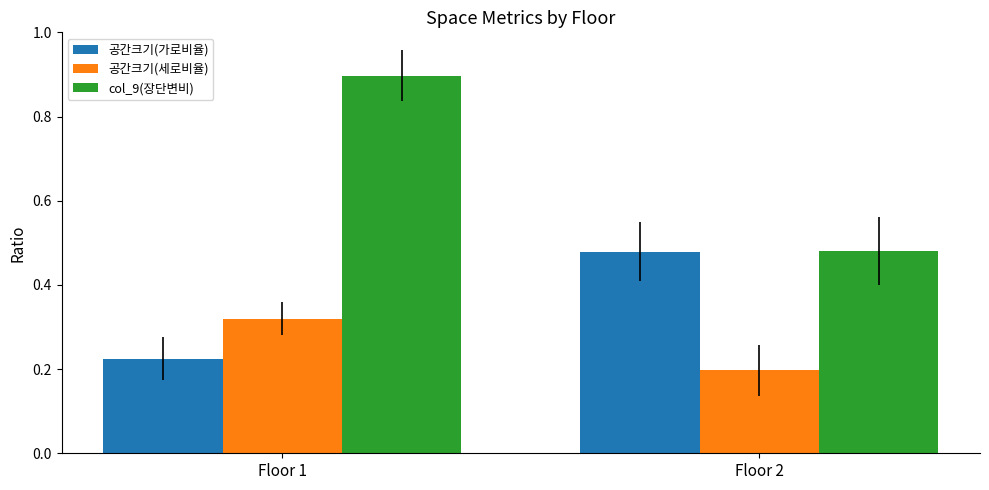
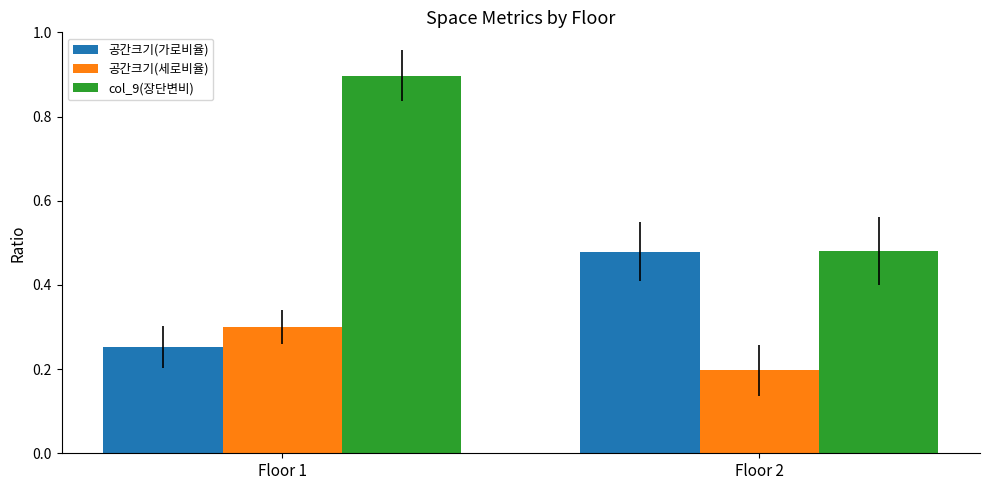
공간크기(가로비율), Floor 1: 0.23 -> 0.25
공간크기(세로비율), Floor 1: 0.32 -> 0.30
